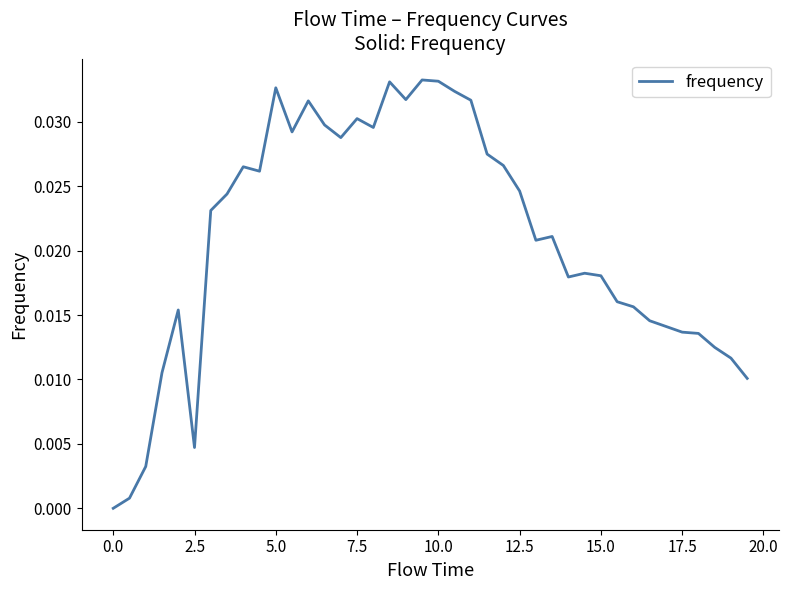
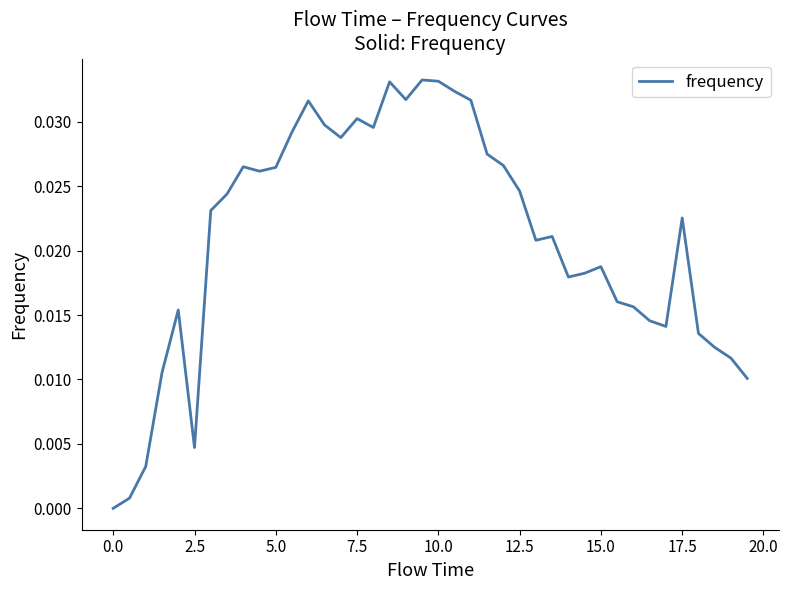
5.0: 0.0326 -> 0.0265
15.0: 0.0181 -> 0.0188
17.5: 0.0137 -> 0.0225
